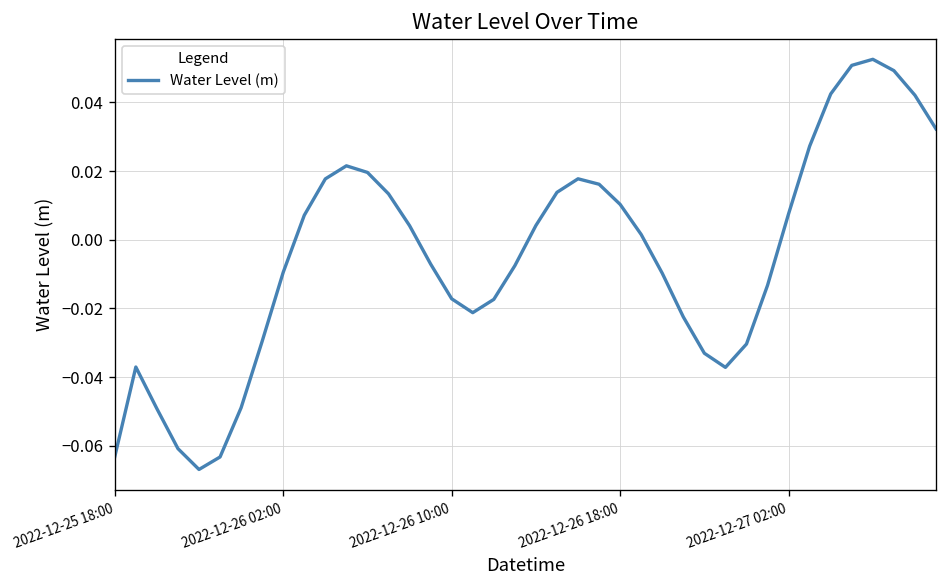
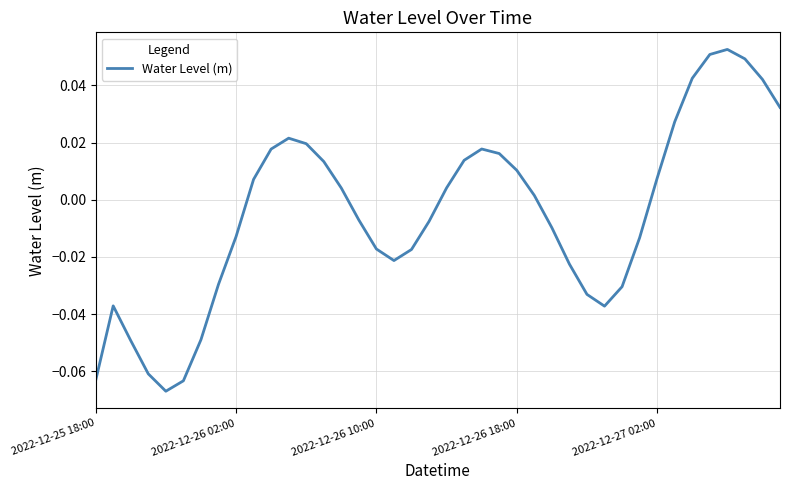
2022-12-26 02:00: -0.009 -> -0.013
